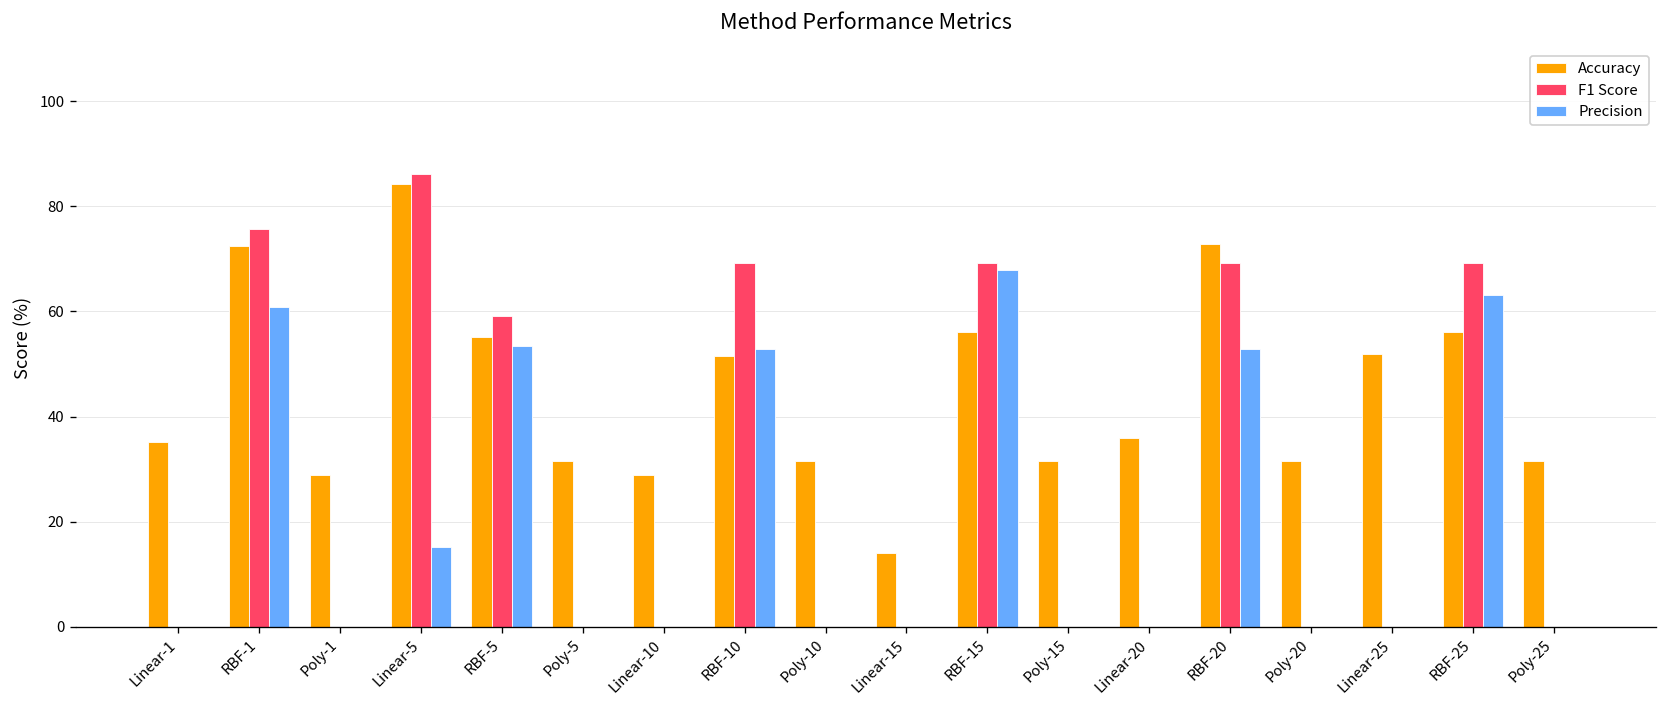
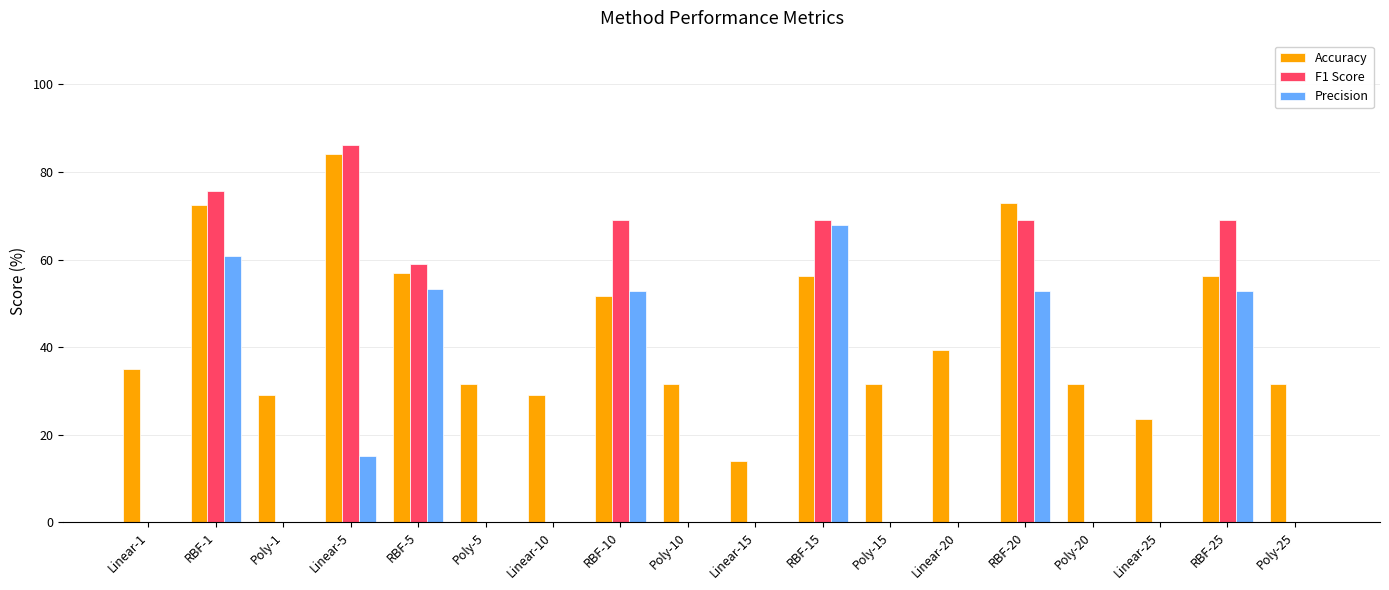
Accuracy, RBF-5: 55 -> 57
Accuracy, Linear-20: 36 -> 39
Accuracy, Linear-25: 52 -> 24
Precision, RBF-25: 63 -> 53
